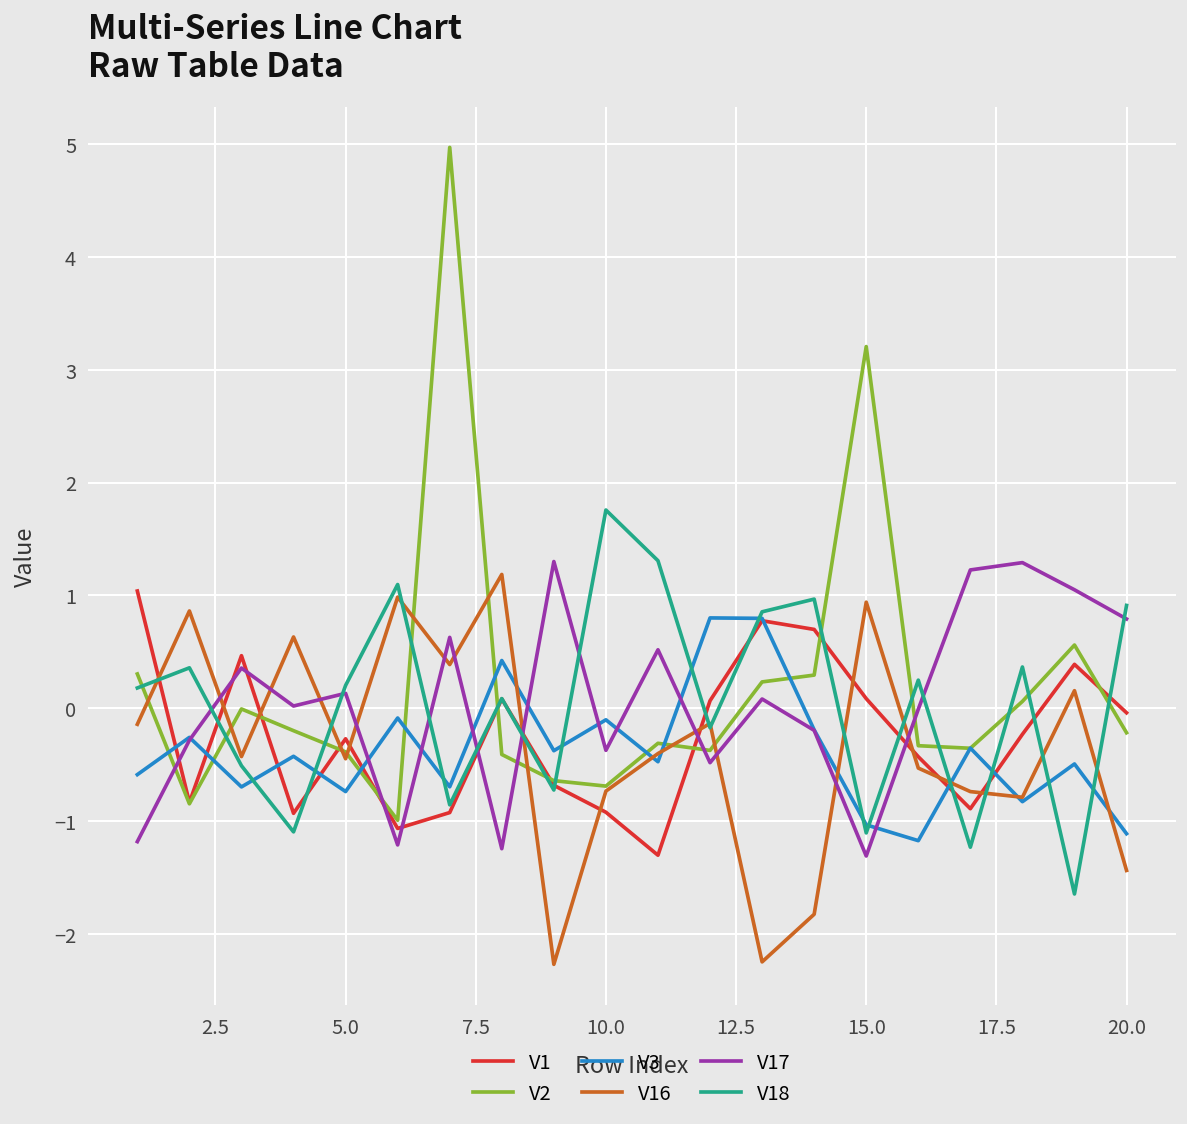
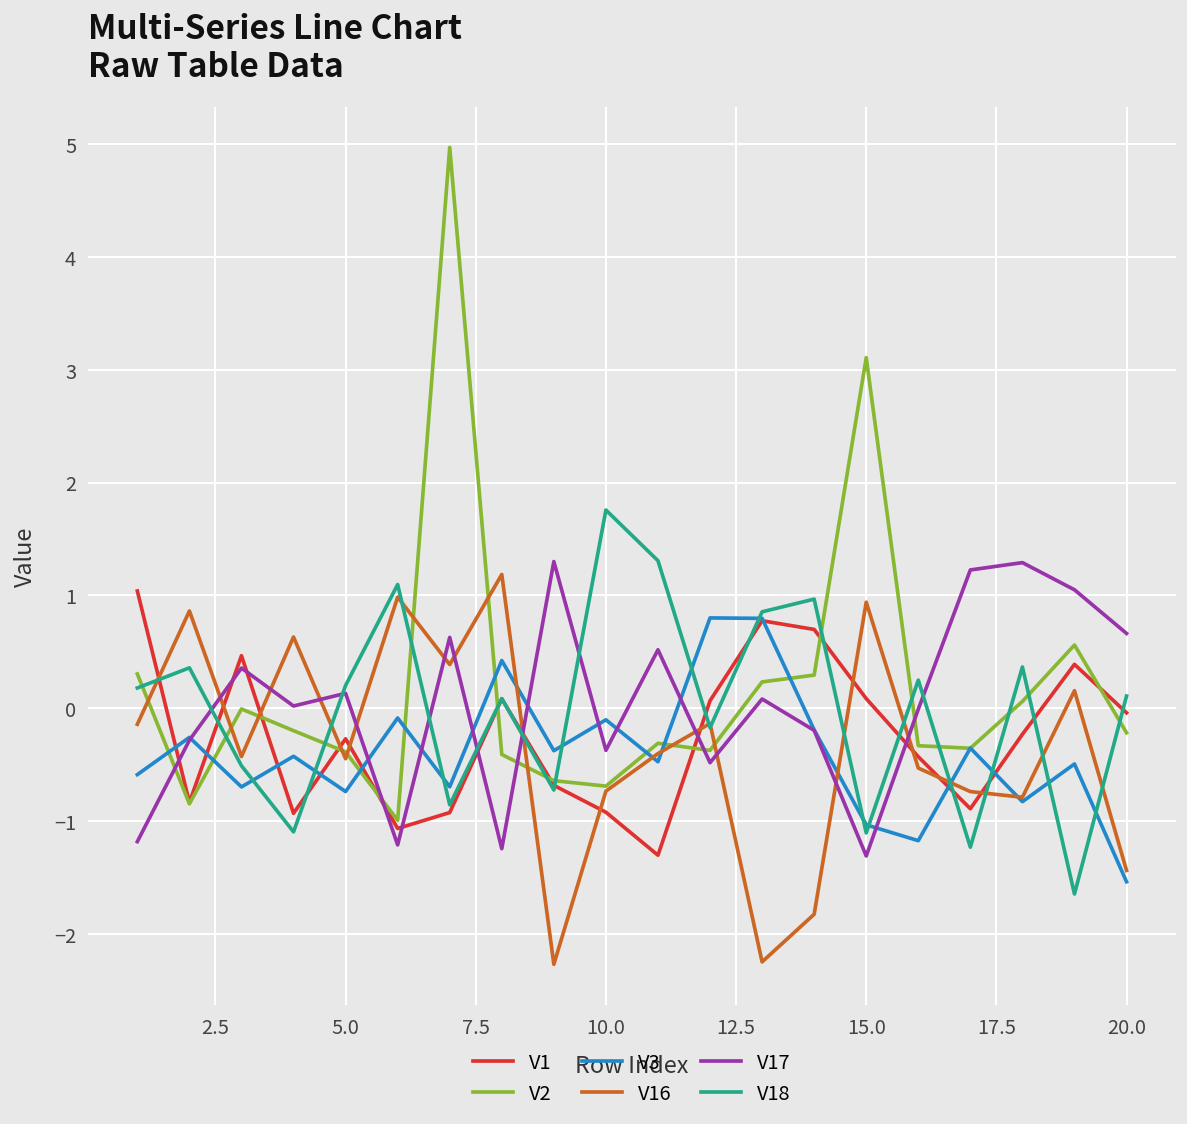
V2, 15.0: 3.2 -> 3.1
V3, 20.0: -1.1 -> -1.5
V17, 20.0: 0.8 -> 0.7
V18, 20.0: 0.9 -> 0.1
